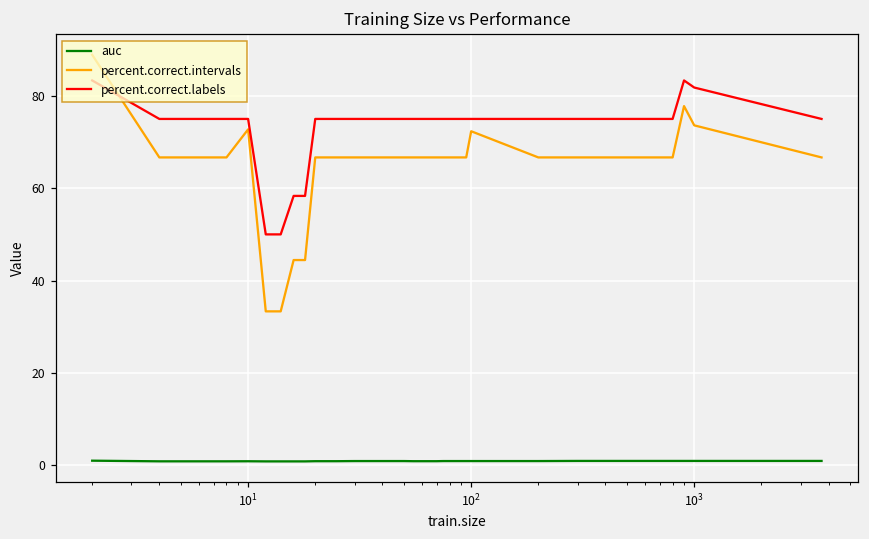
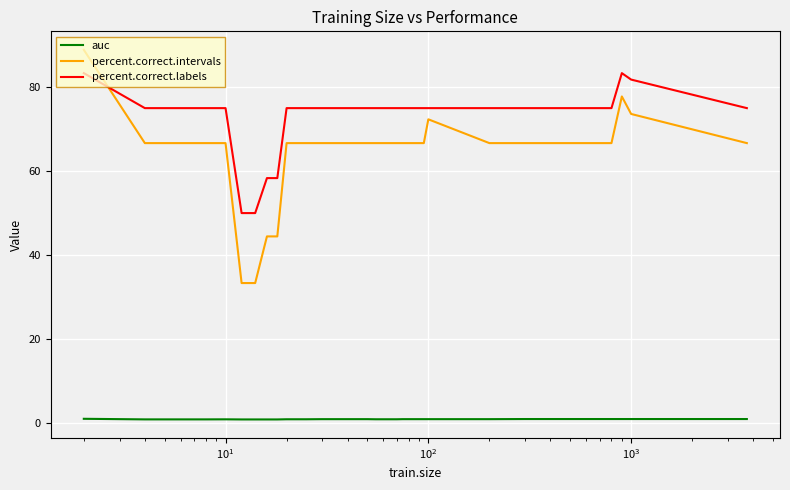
percent.correct.intervals, 10^1: 73 -> 67
